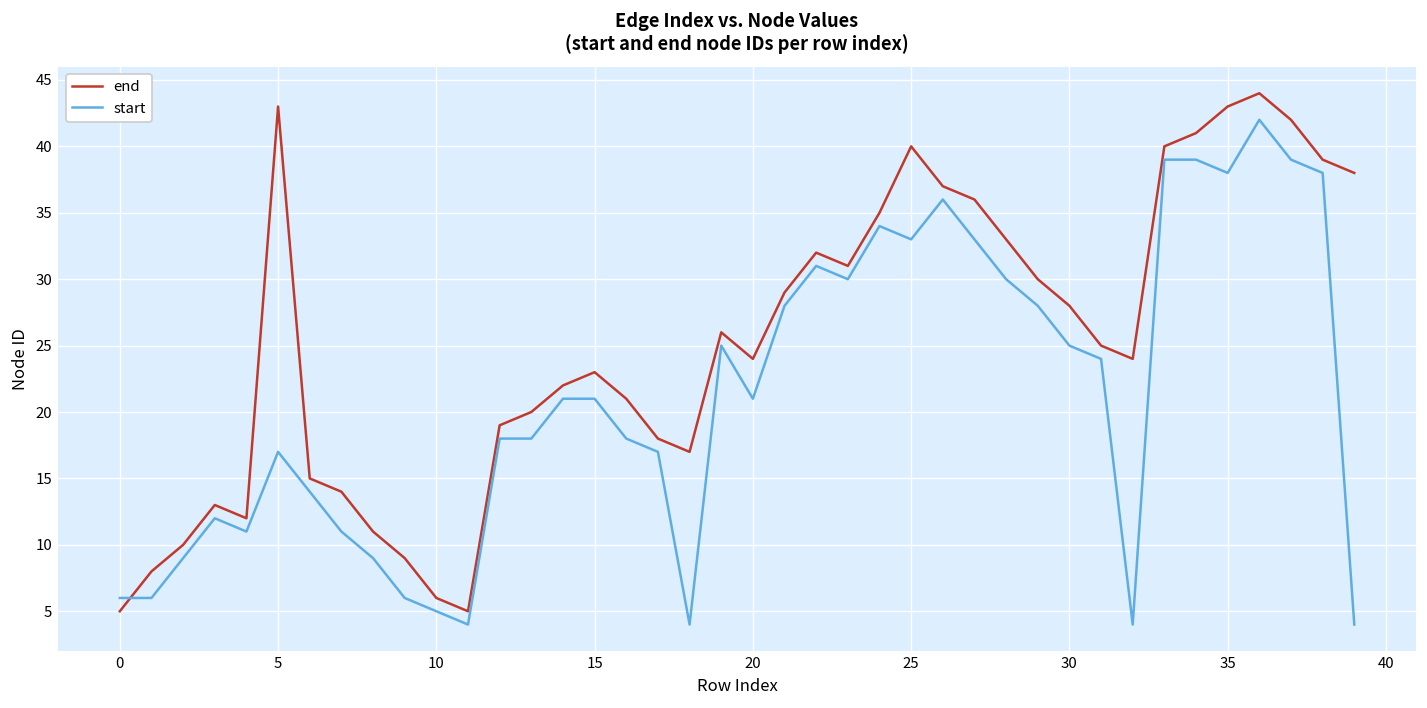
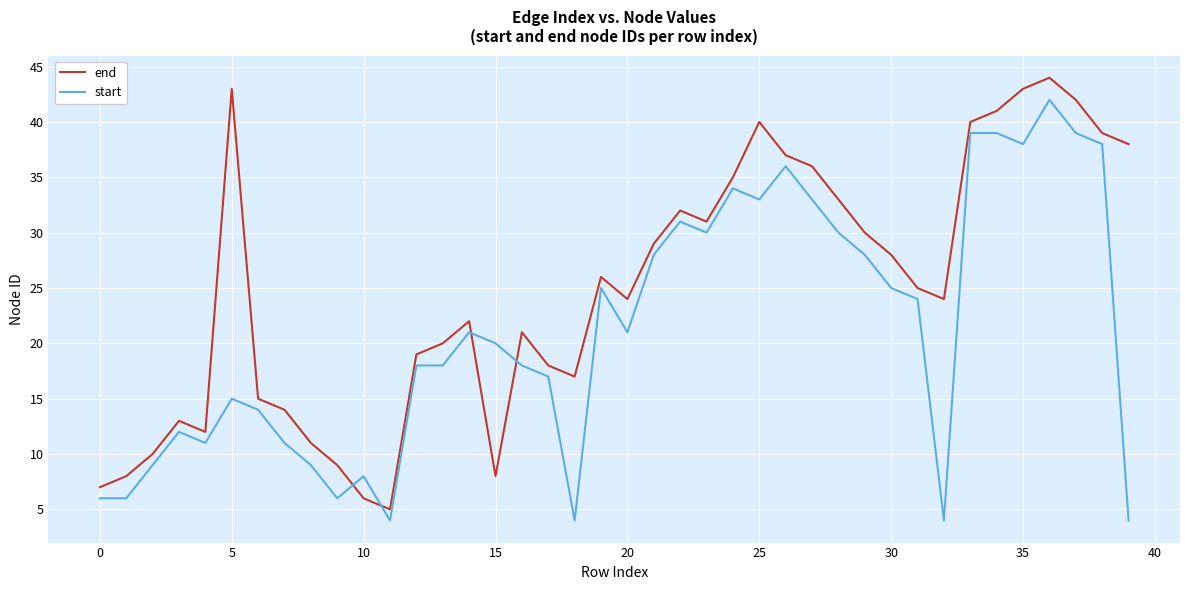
end, 0: 5 -> 7
start, 5: 17 -> 15
start, 10: 5 -> 8
end, 15: 23 -> 8
start, 15: 21 -> 20
